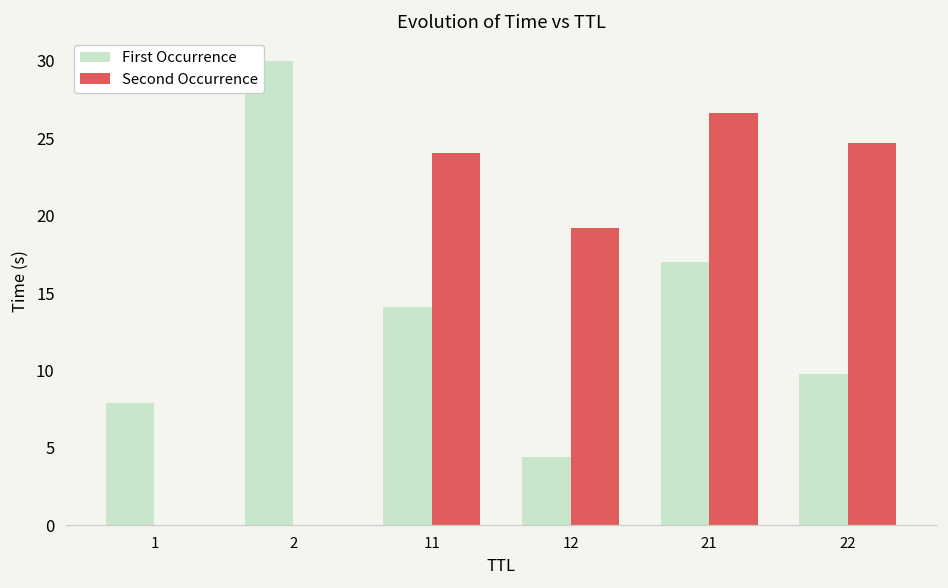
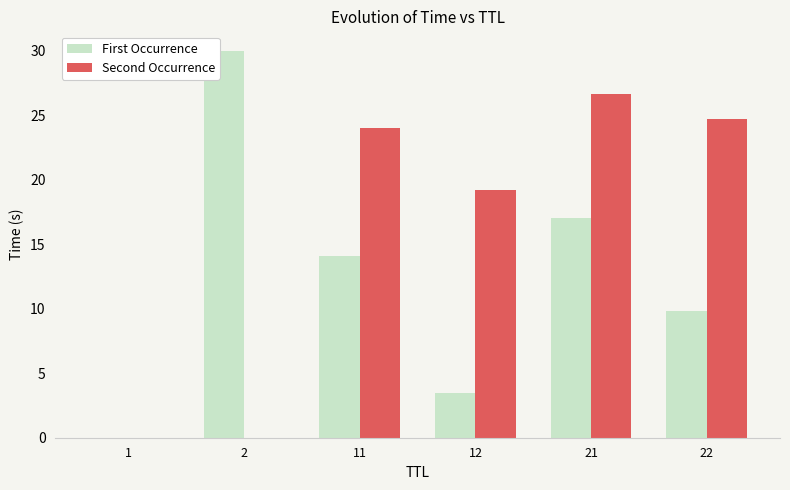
First Occurrence, 1: 7.9 -> 0.0
First Occurrence, 12: 4.4 -> 3.5
